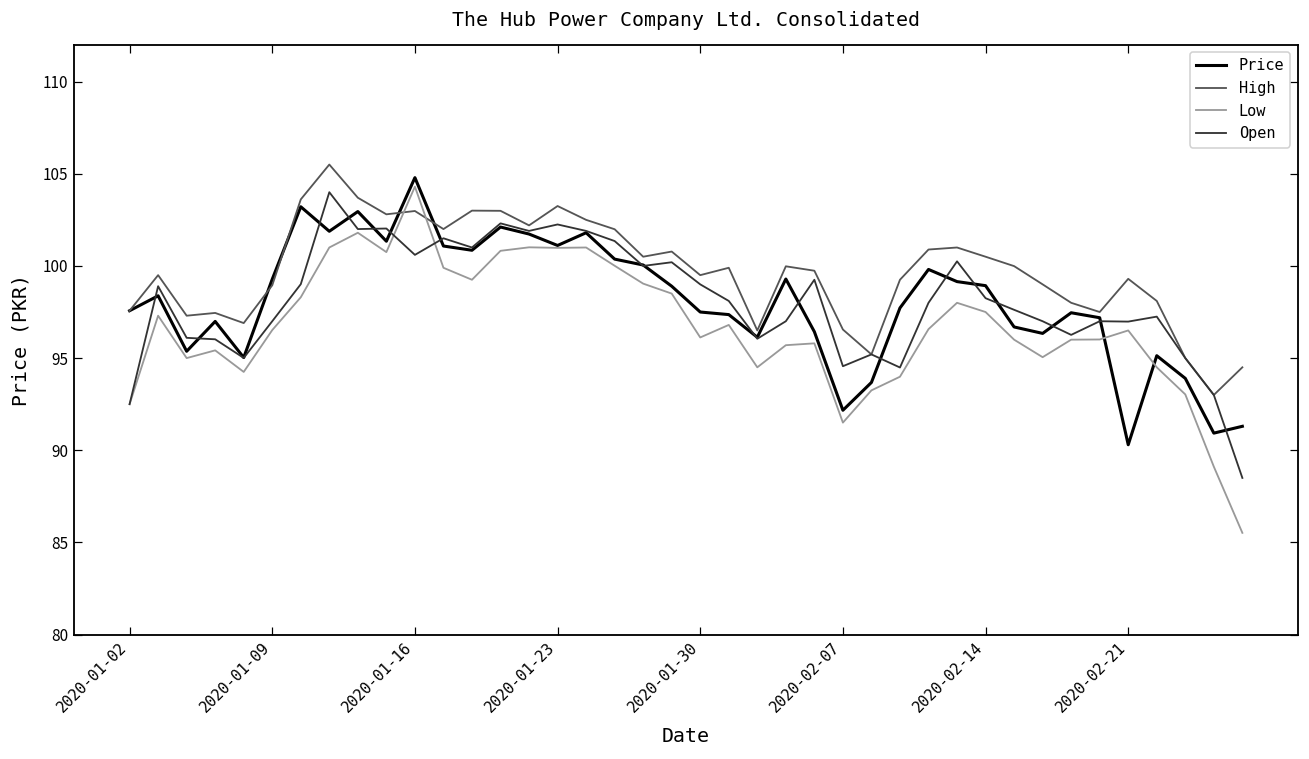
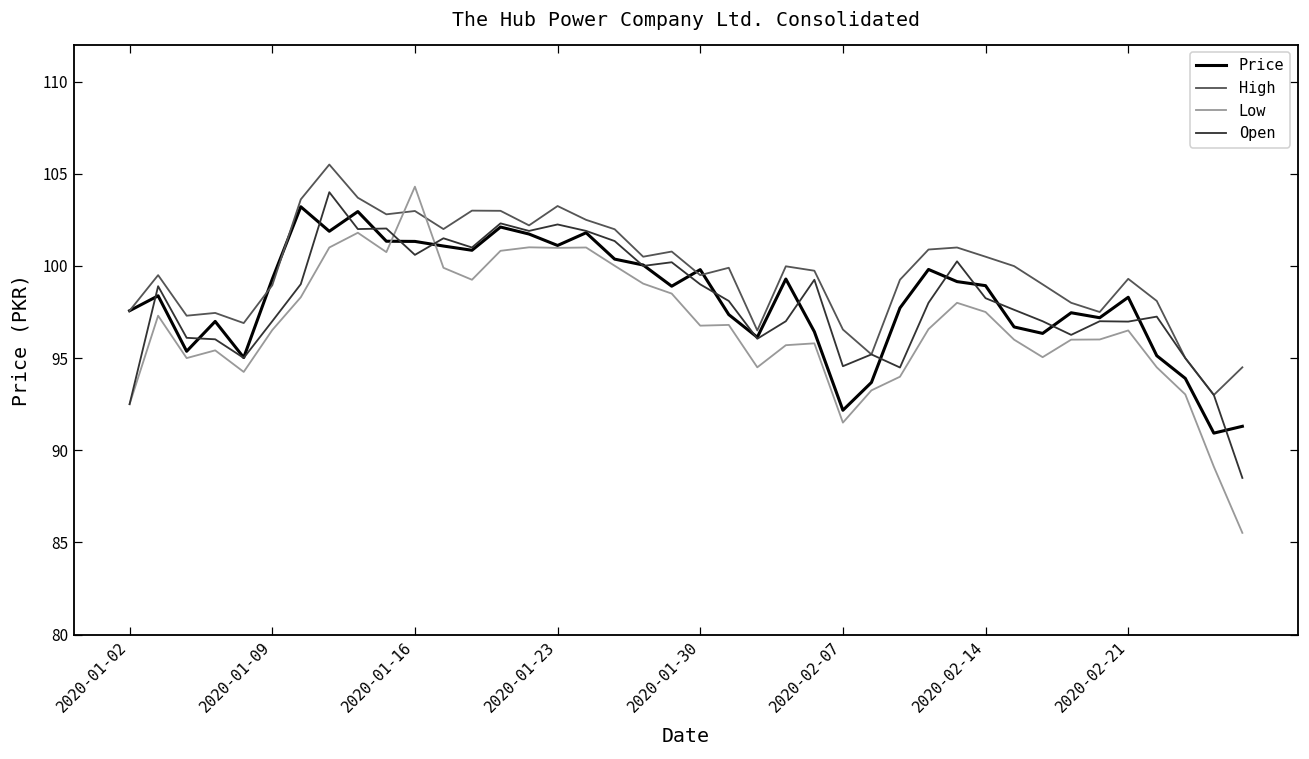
Price, 2020-01-16: 104.8 -> 101.3
Price, 2020-01-30: 97.5 -> 99.8
Low, 2020-01-30: 96.1 -> 96.8
Price, 2020-02-21: 90.3 -> 98.3
